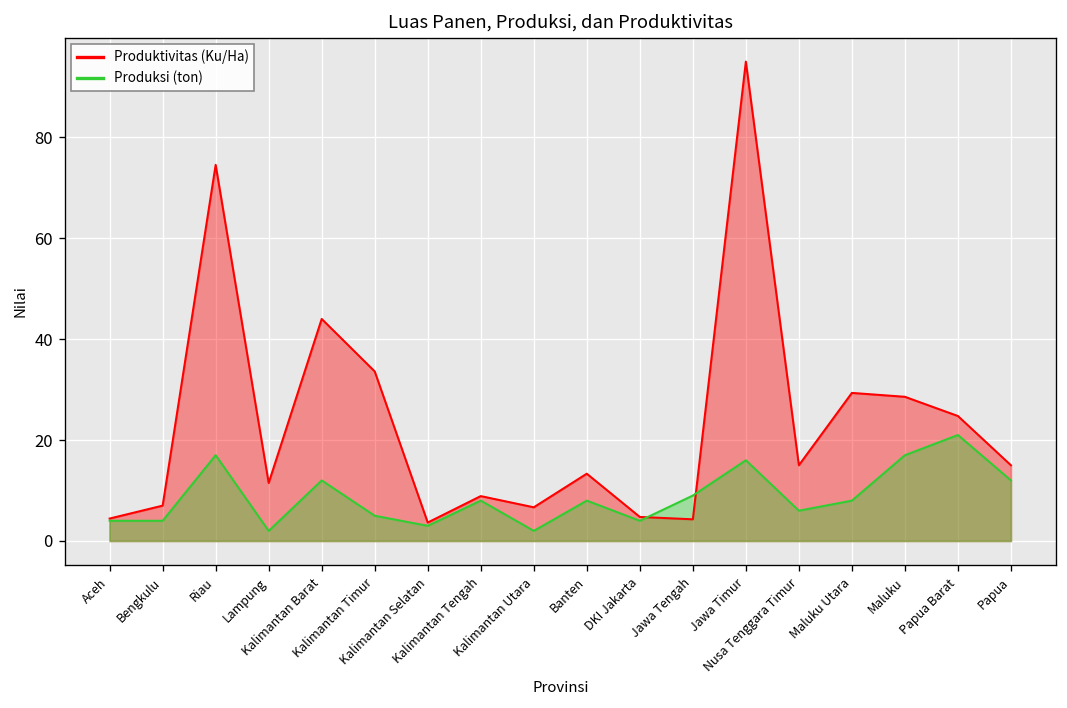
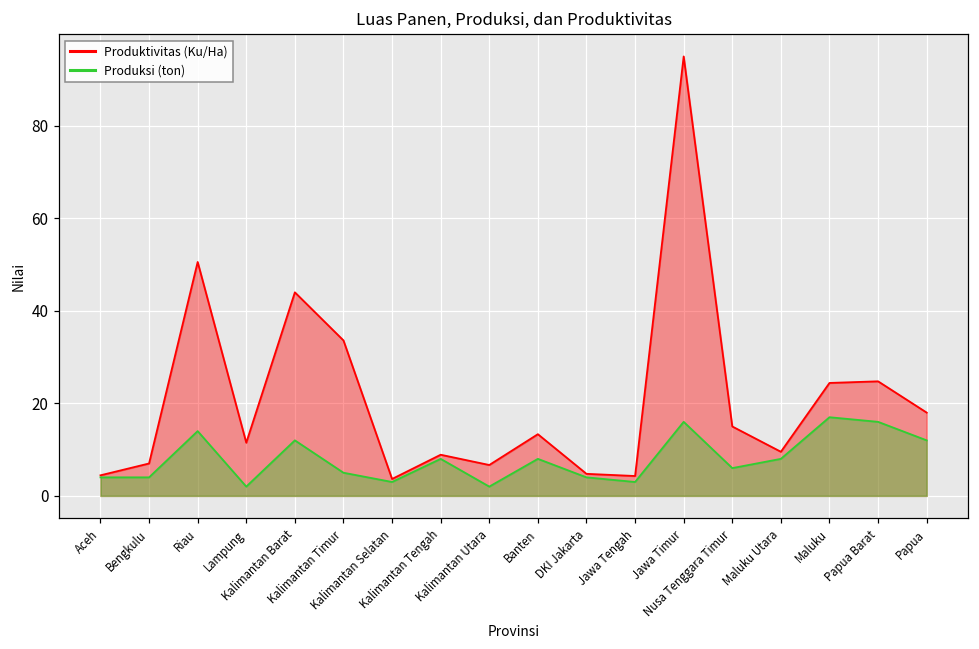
Produktivitas (Ku/Ha), Riau: 75 -> 51
Produksi (ton), Riau: 17 -> 14
Produksi (ton), Jawa Tengah: 9 -> 3
Produktivitas (Ku/Ha), Maluku Utara: 29 -> 10
Produktivitas (Ku/Ha), Maluku: 29 -> 24
Produksi (ton), Papua Barat: 21 -> 16
Produktivitas (Ku/Ha), Papua: 15 -> 18
